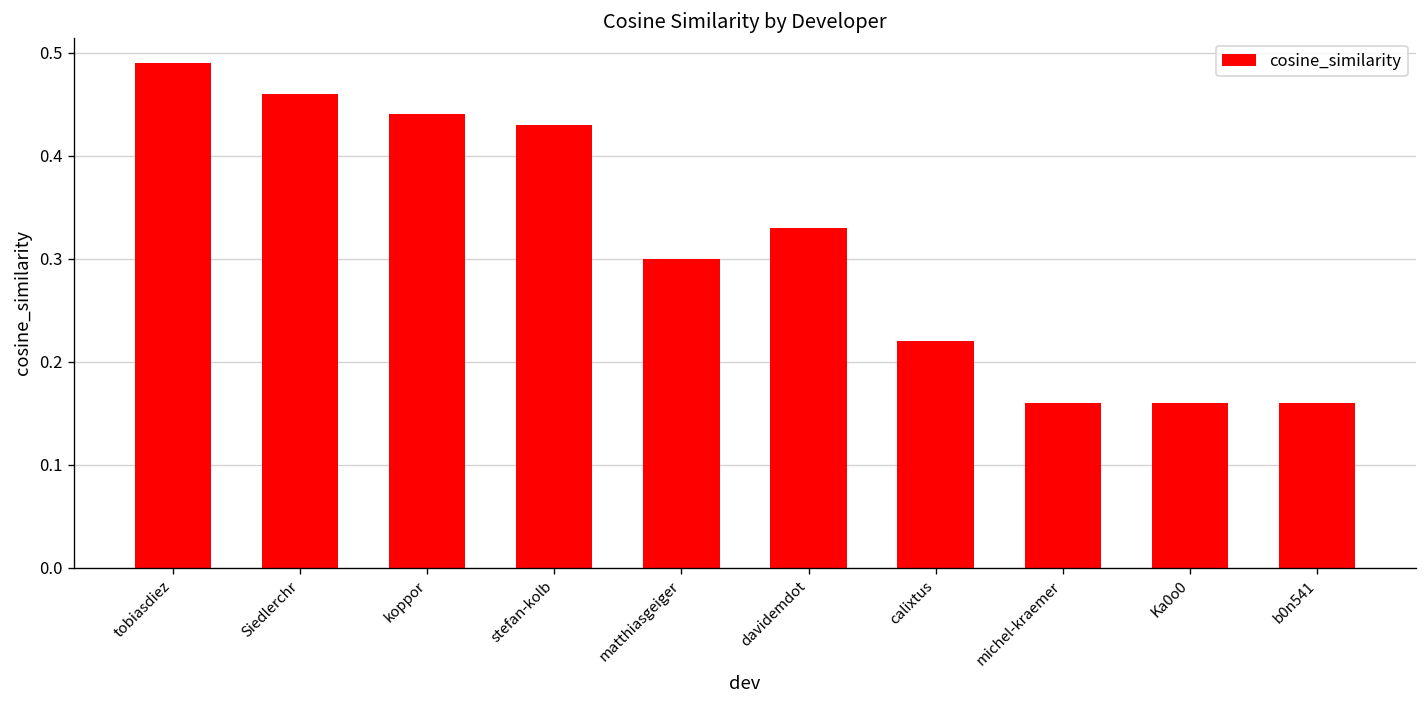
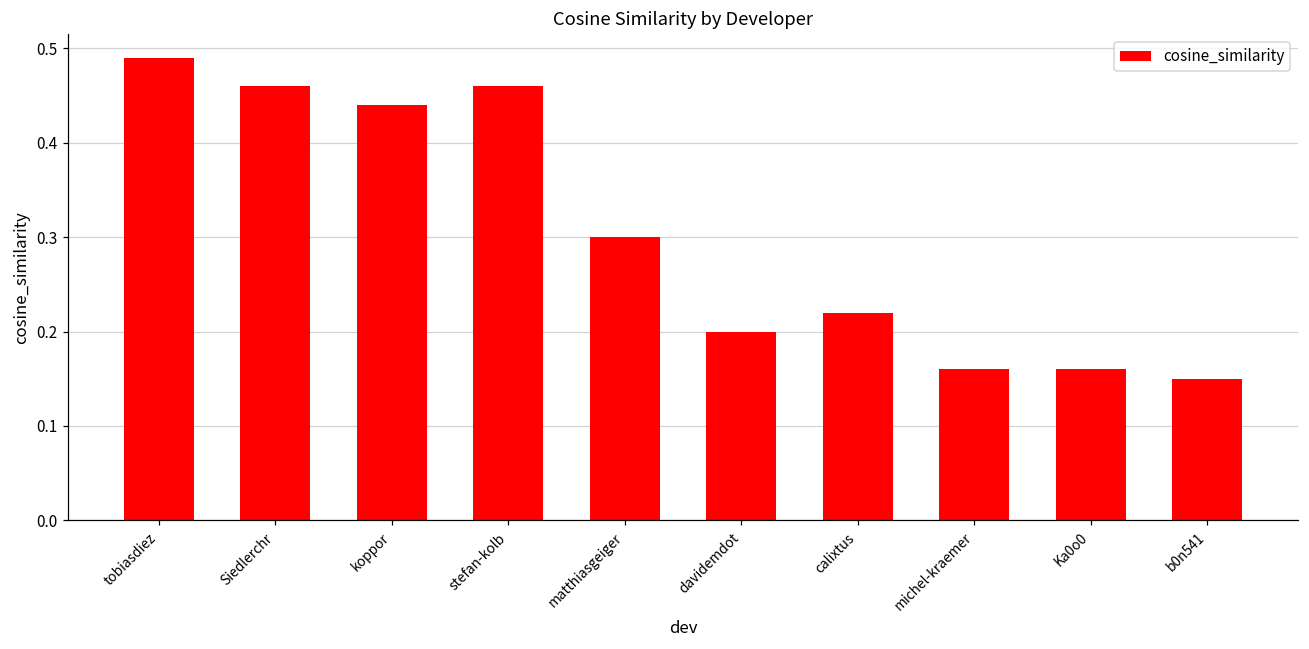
stefan-kolb: 0.43 -> 0.46
davidemdot: 0.33 -> 0.20
b0n541: 0.16 -> 0.15
